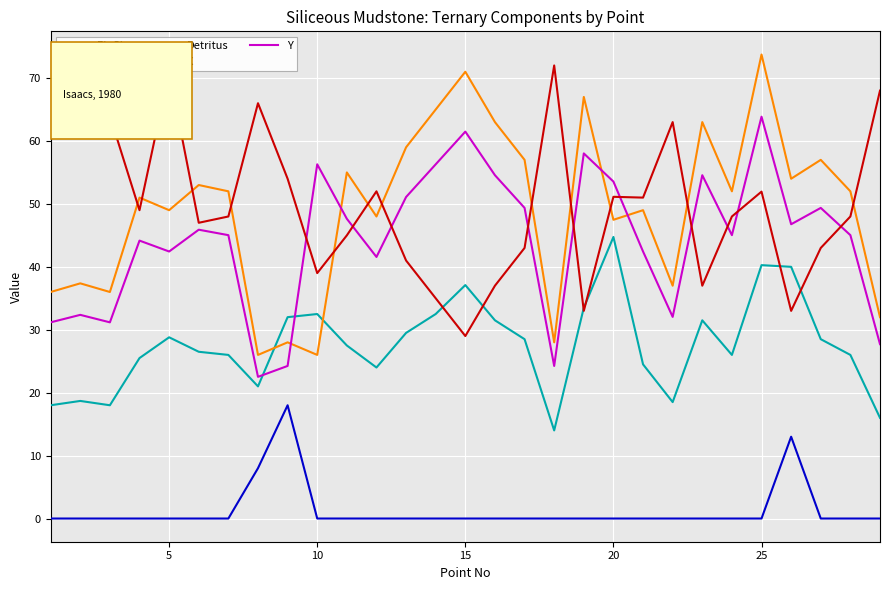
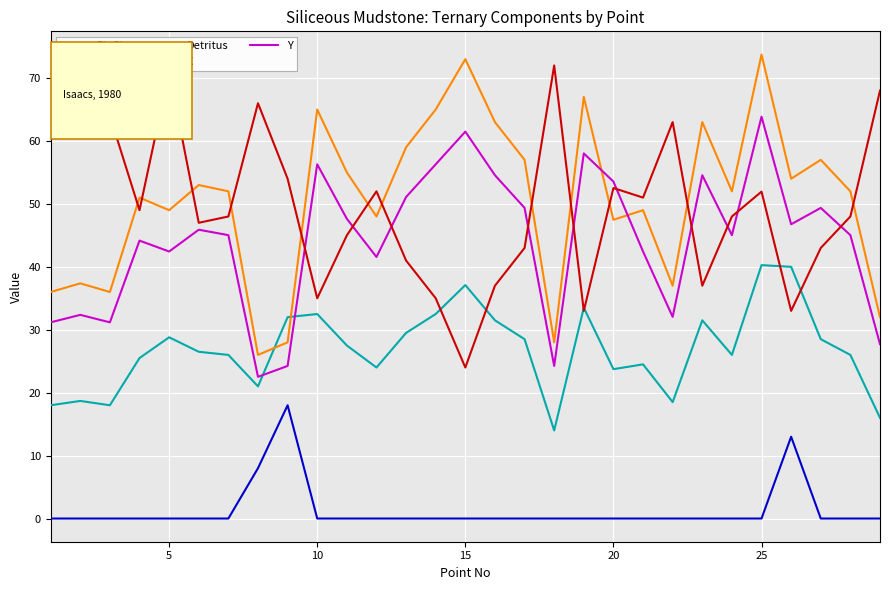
BioSi, 10: 39 -> 35
Detritus, 10: 26 -> 65
BioSi, 15: 29 -> 24
Detritus, 15: 71 -> 73
BioSi, 20: 51 -> 53
X, 20: 45 -> 24
